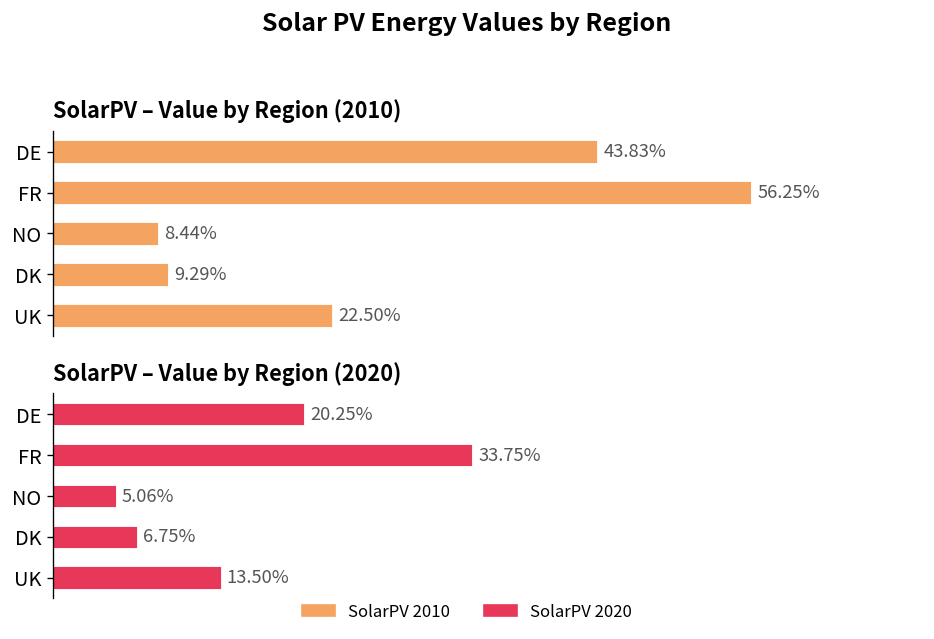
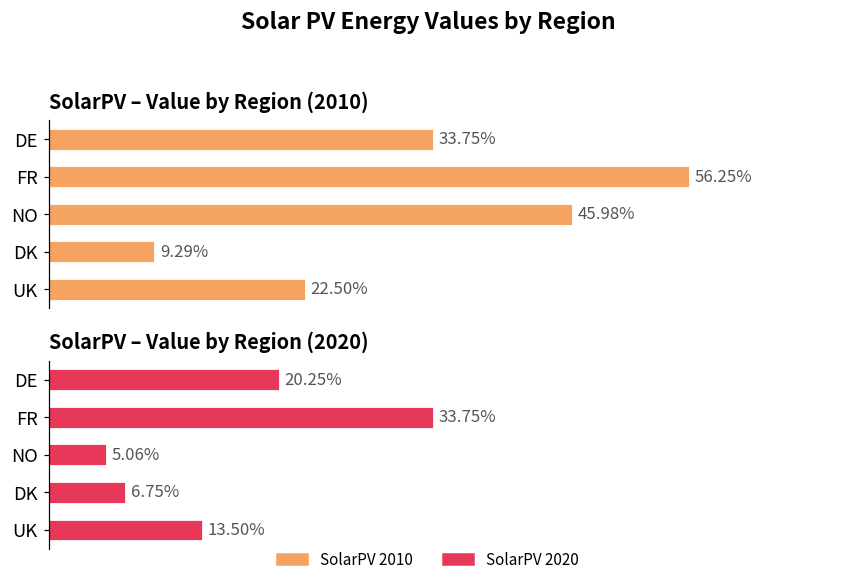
SolarPV – Value by Region (2010), DE: 43.83% -> 33.75%
SolarPV – Value by Region (2010), NO: 8.44% -> 45.98%
